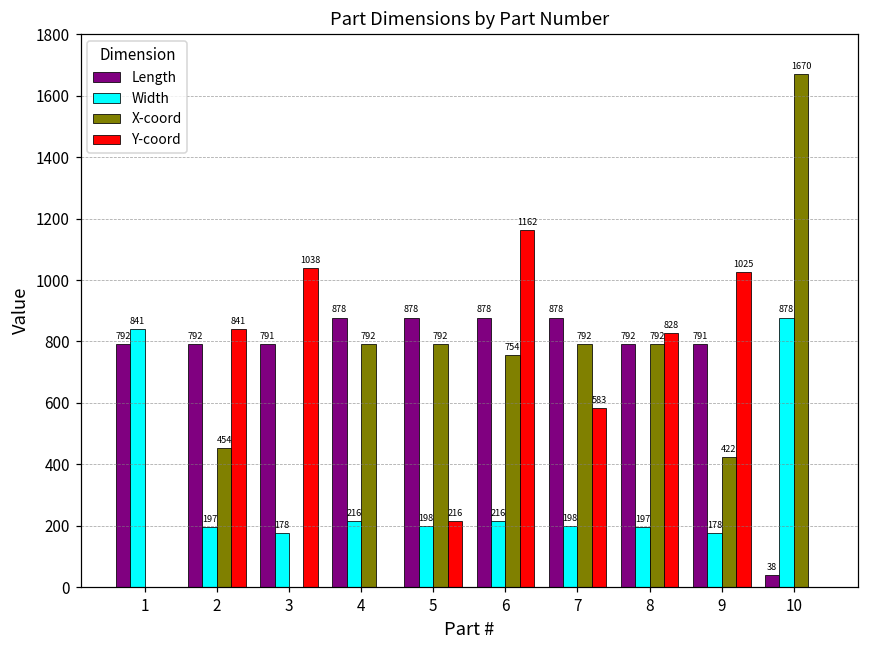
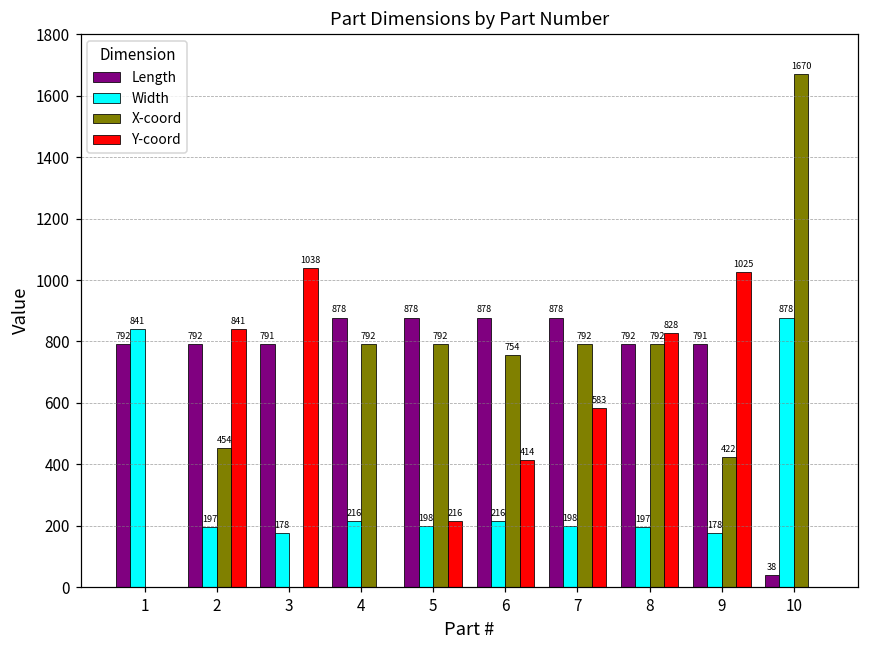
Y-coord, 6: 1162 -> 414
